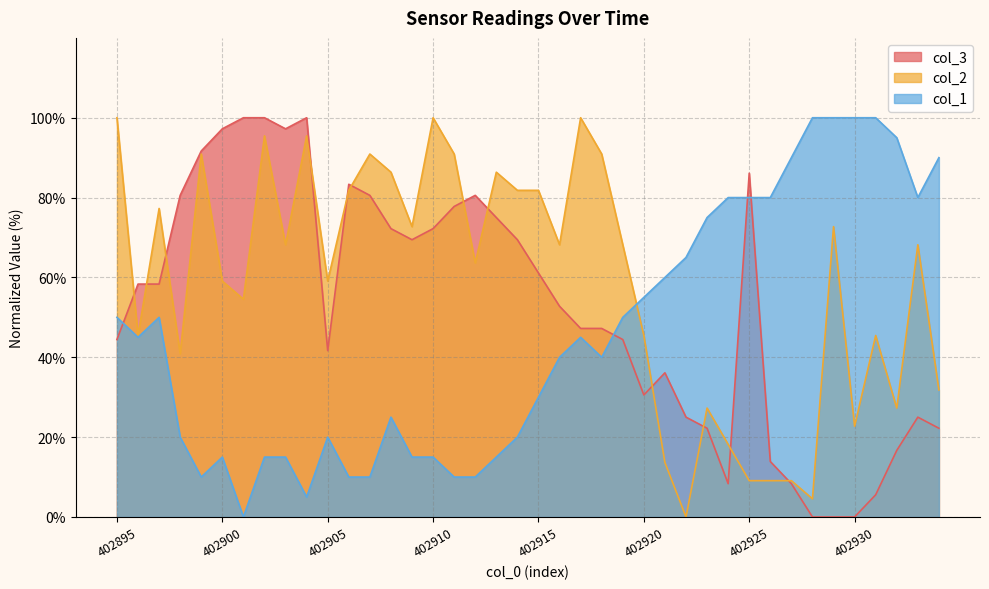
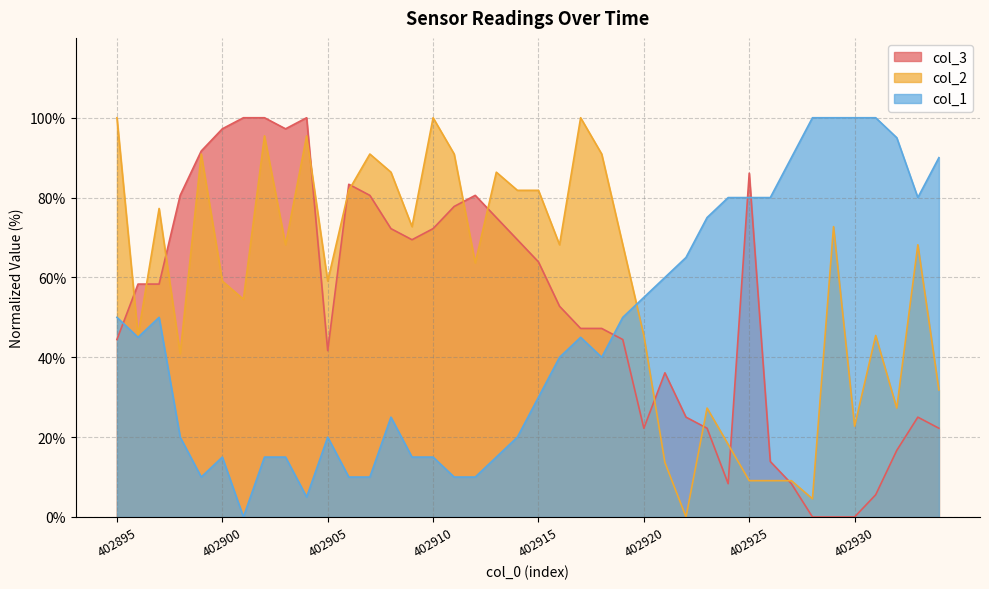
col_3, 402915: 61% -> 64%
col_3, 402920: 31% -> 22%
